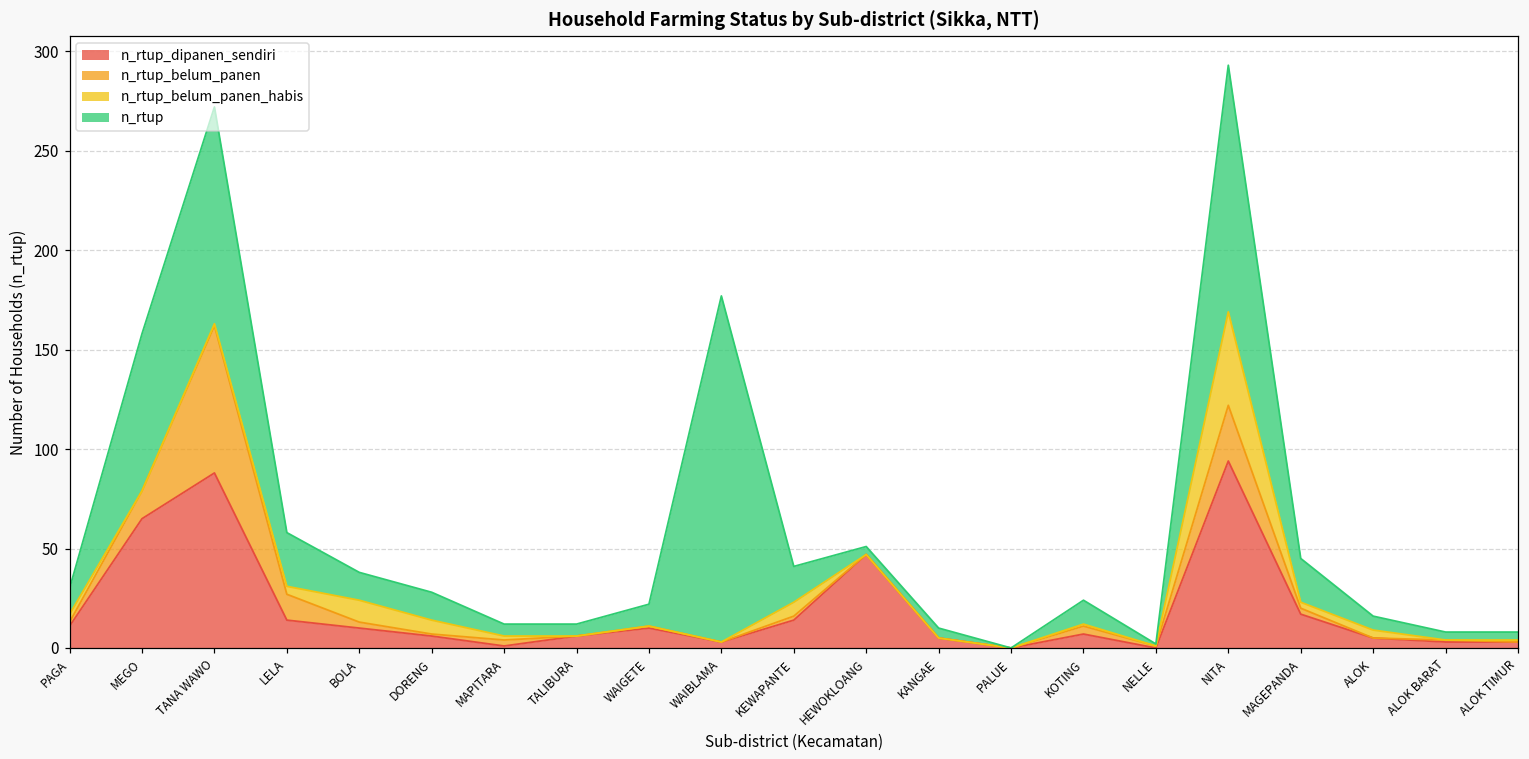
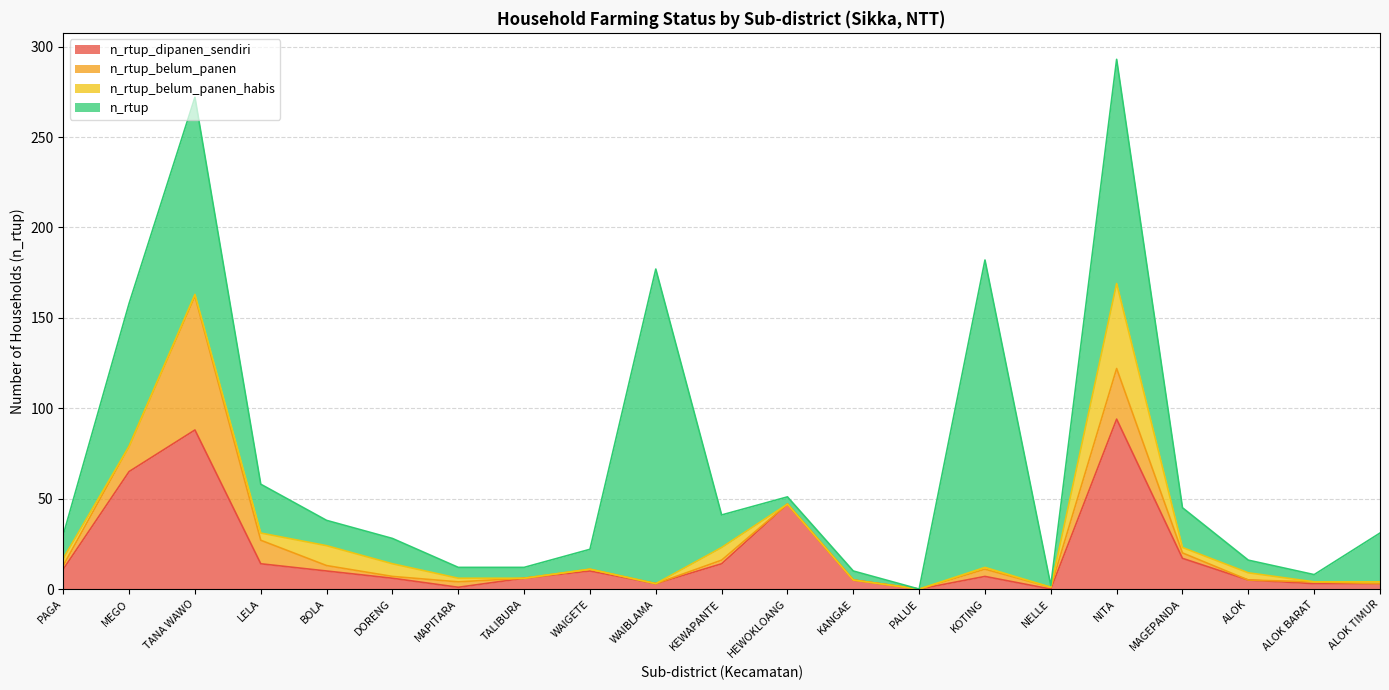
n_rtup, KOTING: 12 -> 170
n_rtup, ALOK TIMUR: 4 -> 27
